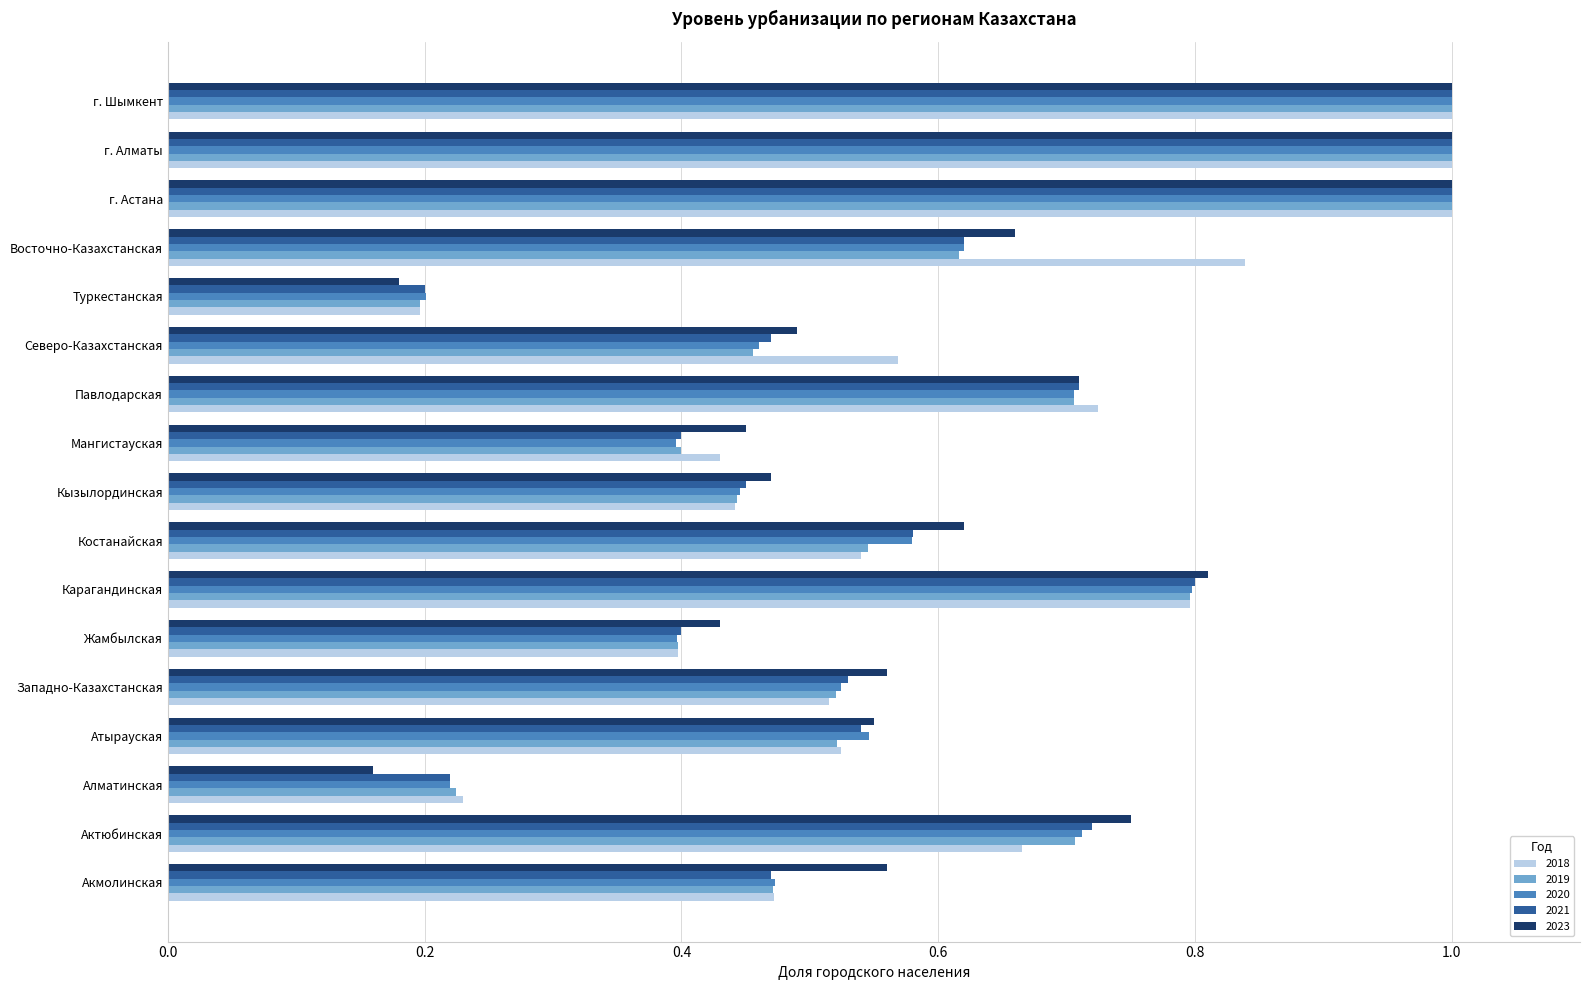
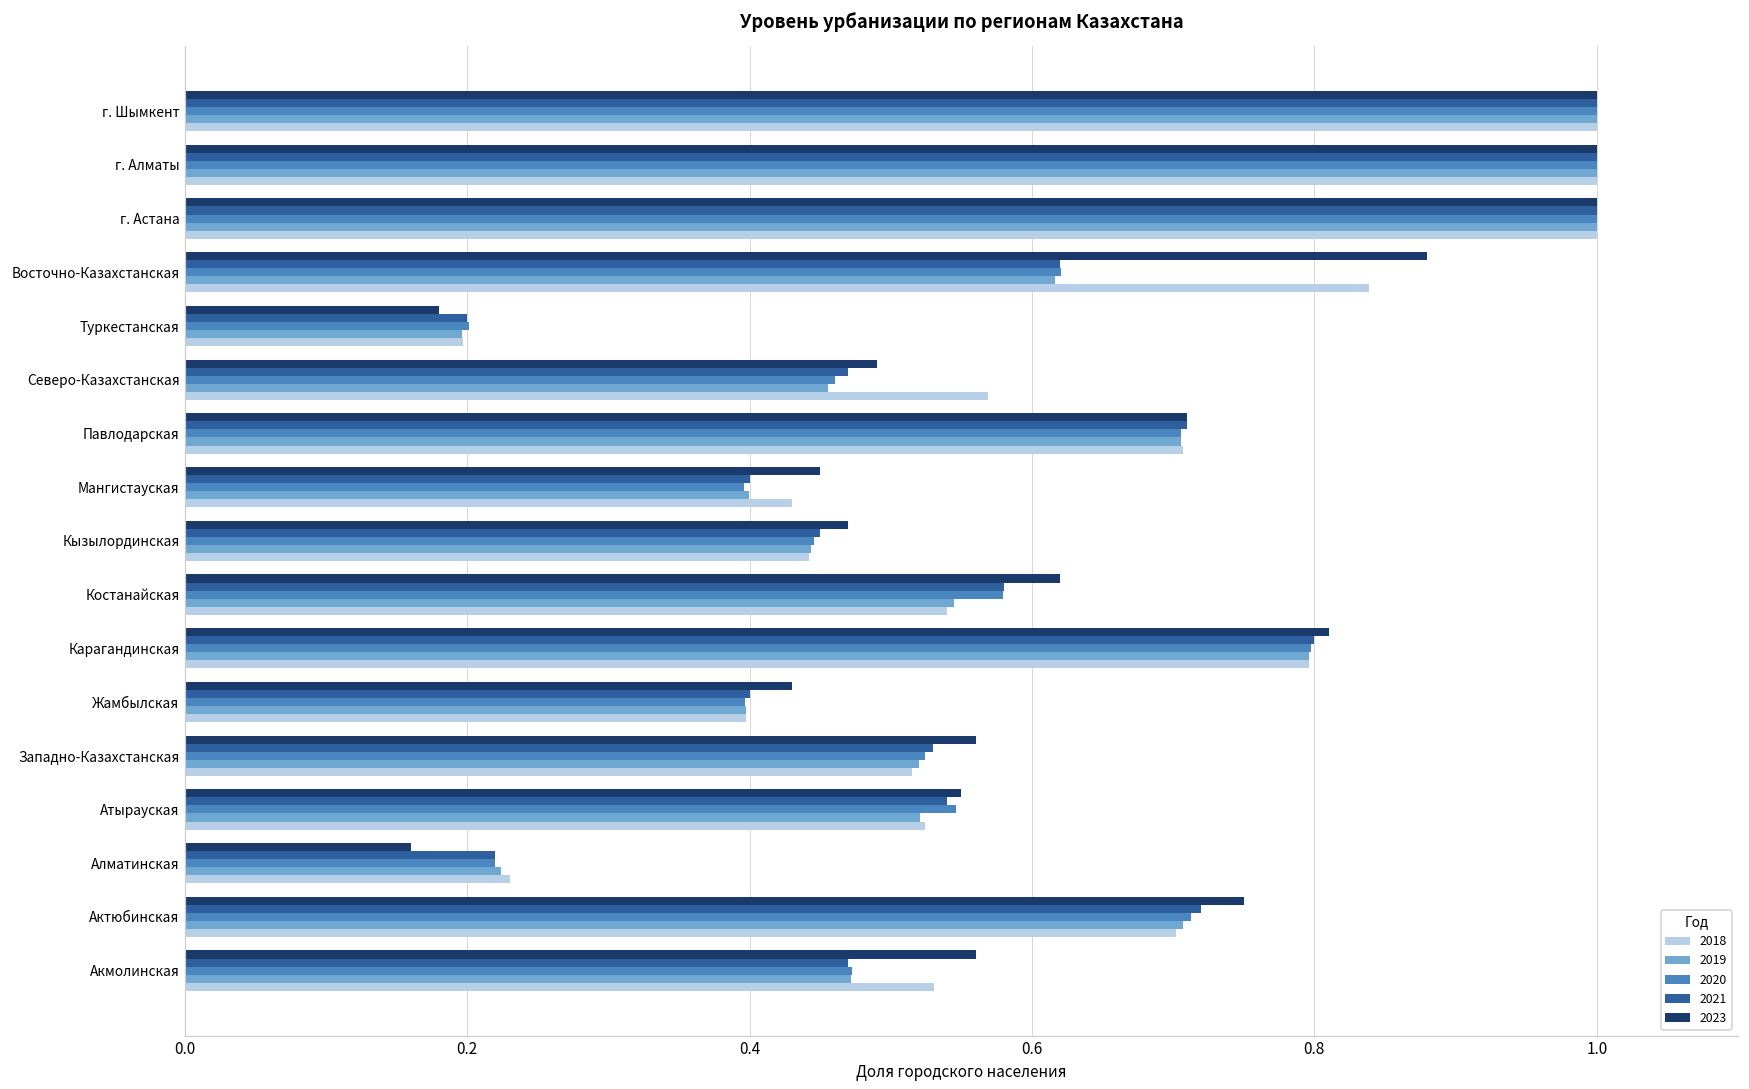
2023, Восточно-Казахстанская: 0.66 -> 0.88
2018, Павлодарская: 0.725 -> 0.707
2018, Актюбинская: 0.665 -> 0.702
2018, Акмолинская: 0.472 -> 0.531
